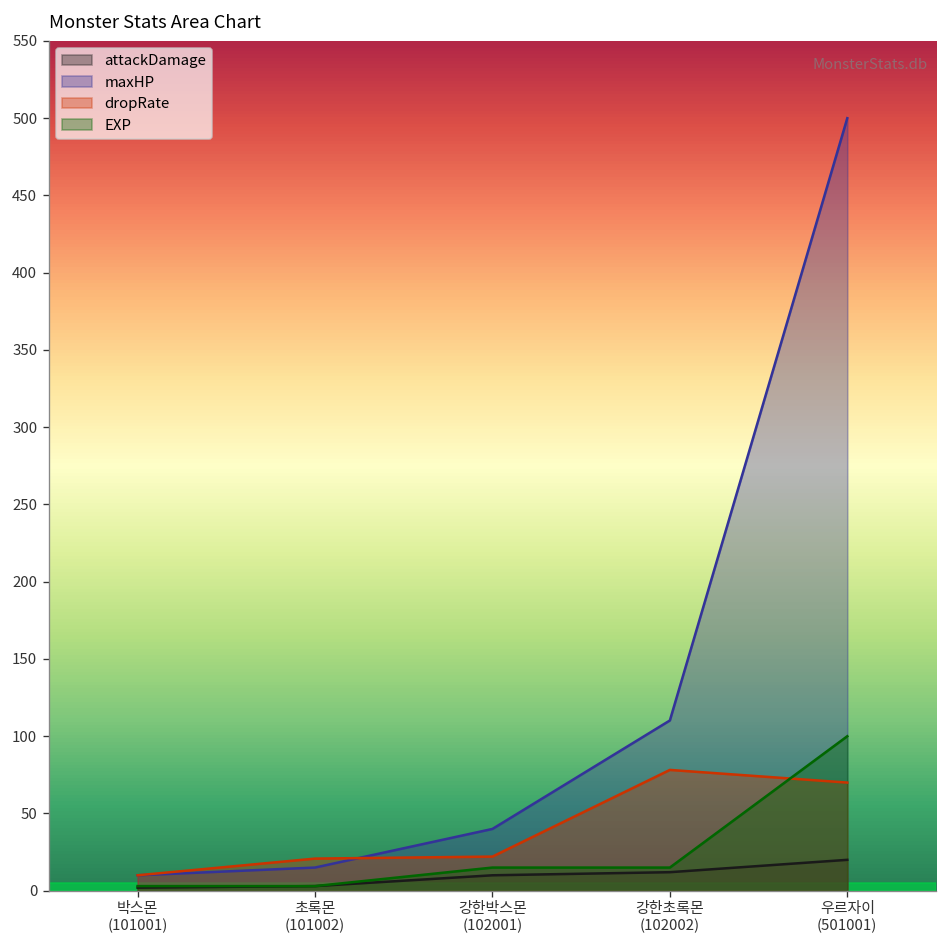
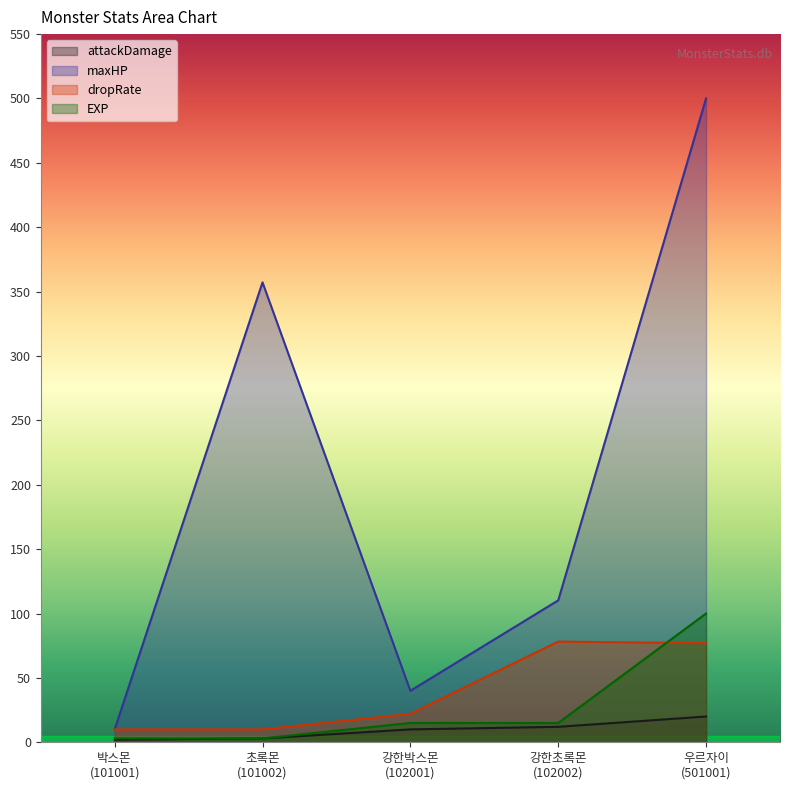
maxHP, 초록몬 (101002): 15 -> 357
dropRate, 초록몬 (101002): 21 -> 10
dropRate, 우르자이 (501001): 70 -> 77
